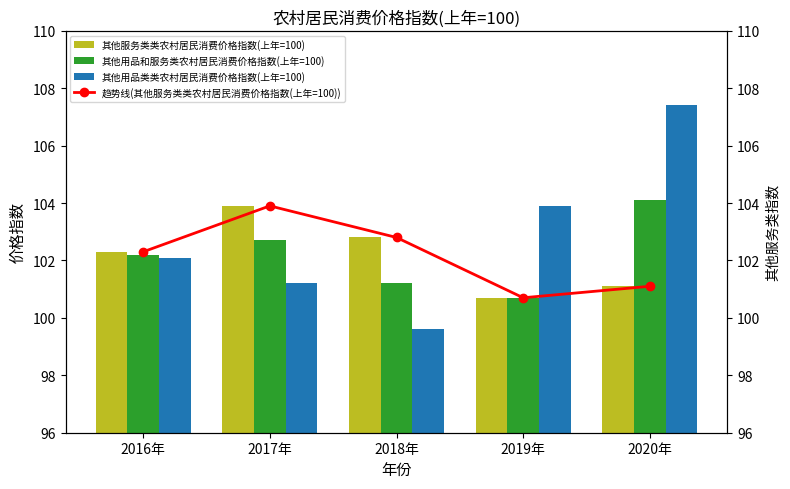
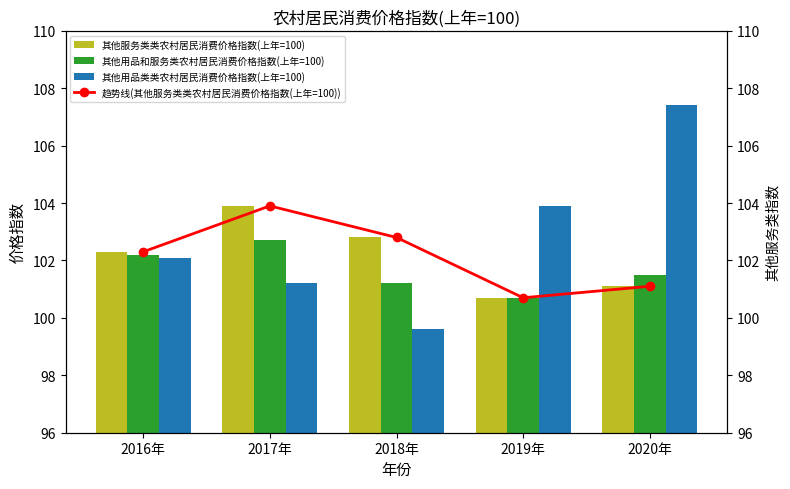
其他用品和服务类农村居民消费价格指数(上年=100), 2020年: 104.1 -> 101.5
